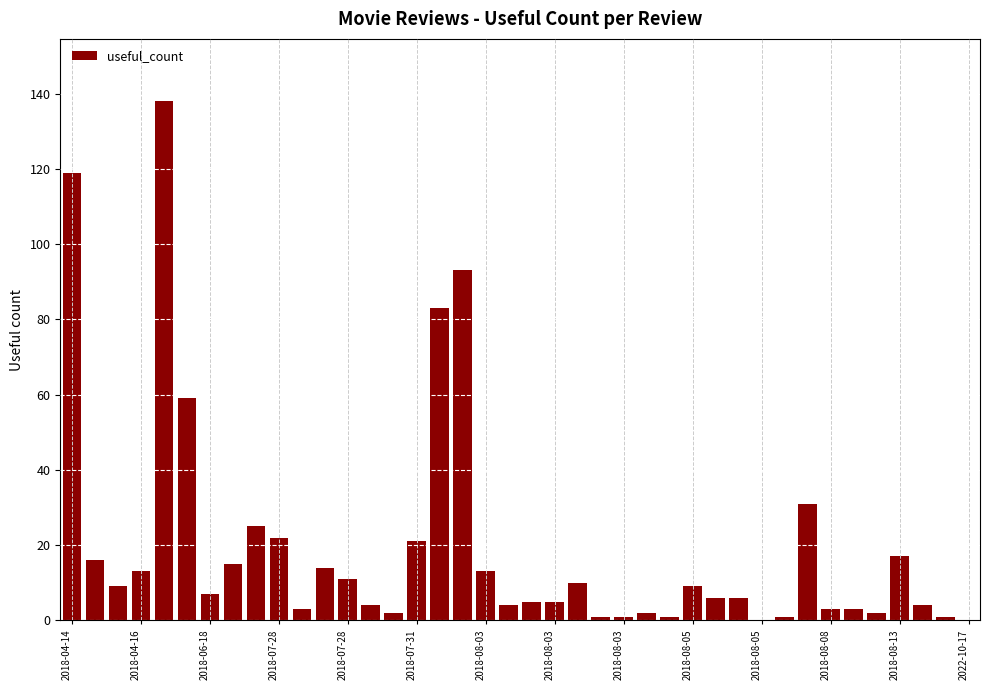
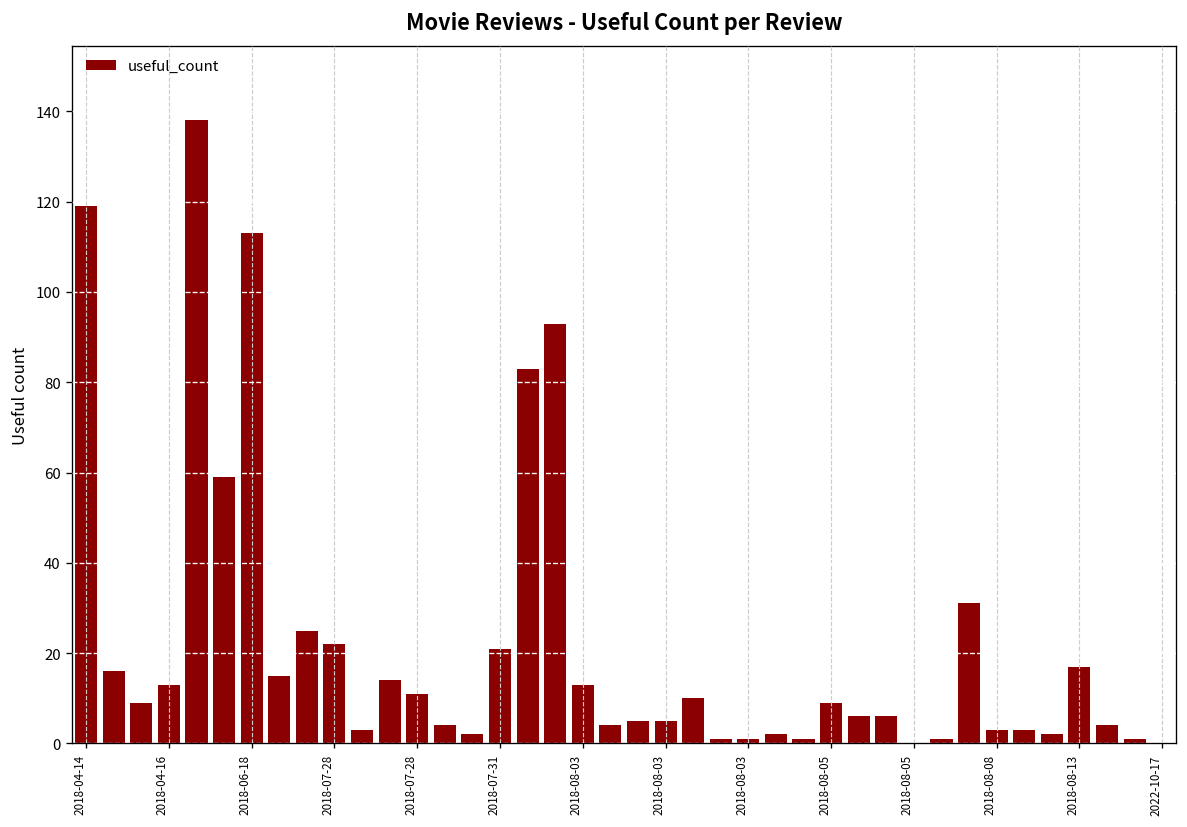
2018-06-18: 7 -> 113
